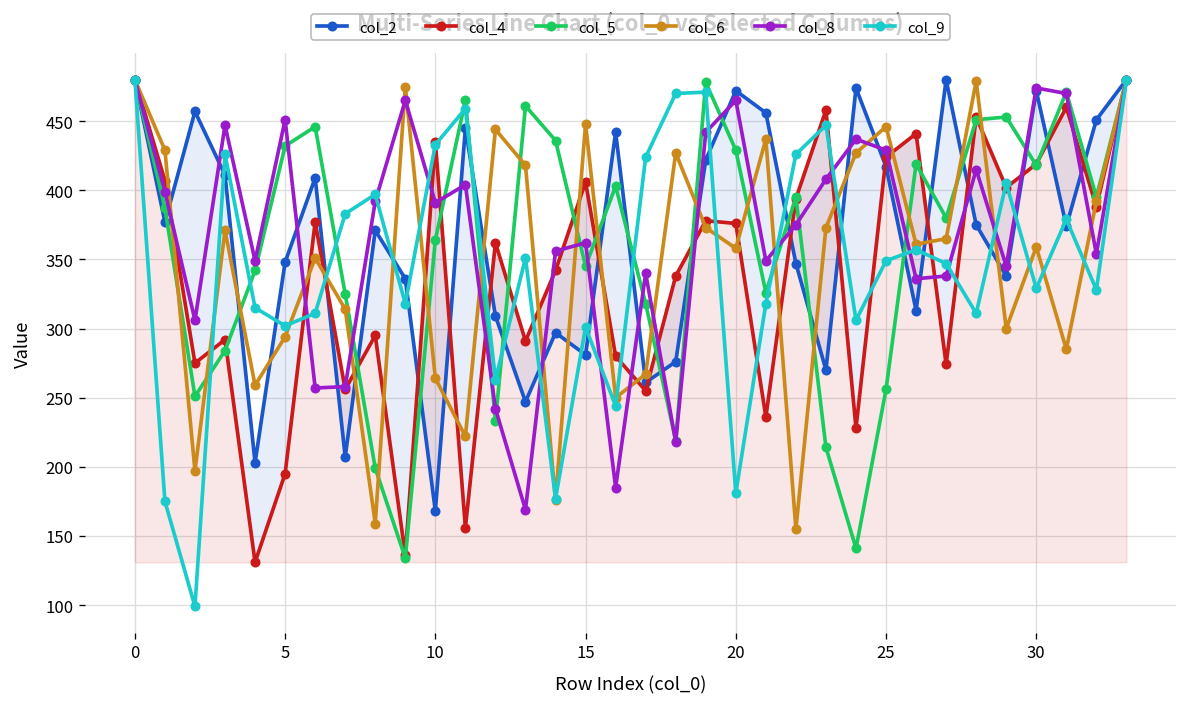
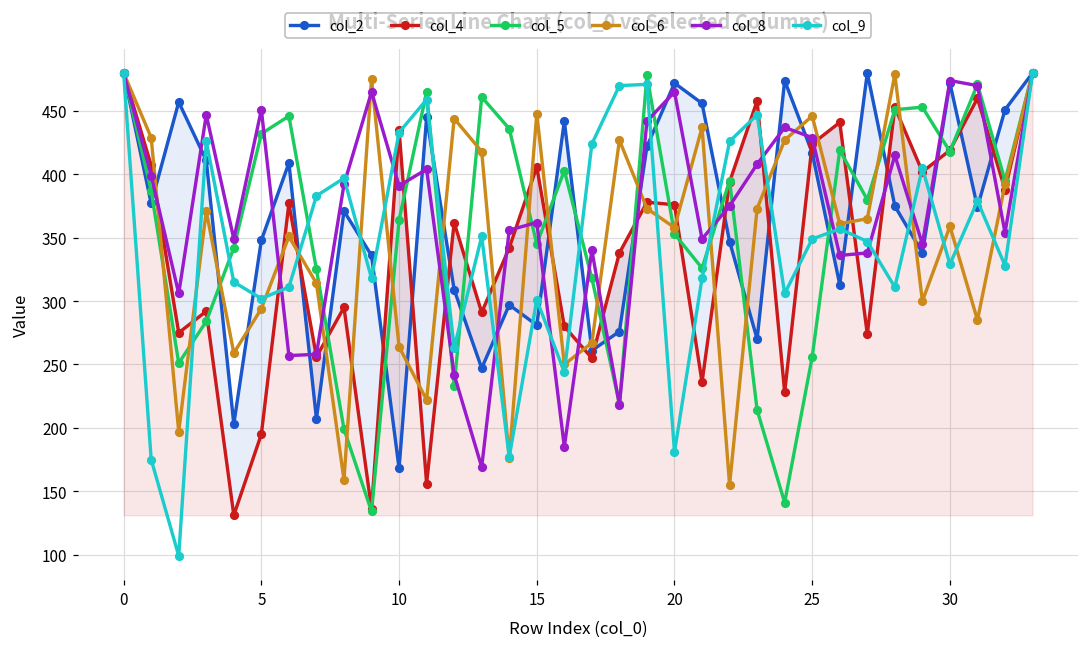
col_5, 20: 429 -> 353
